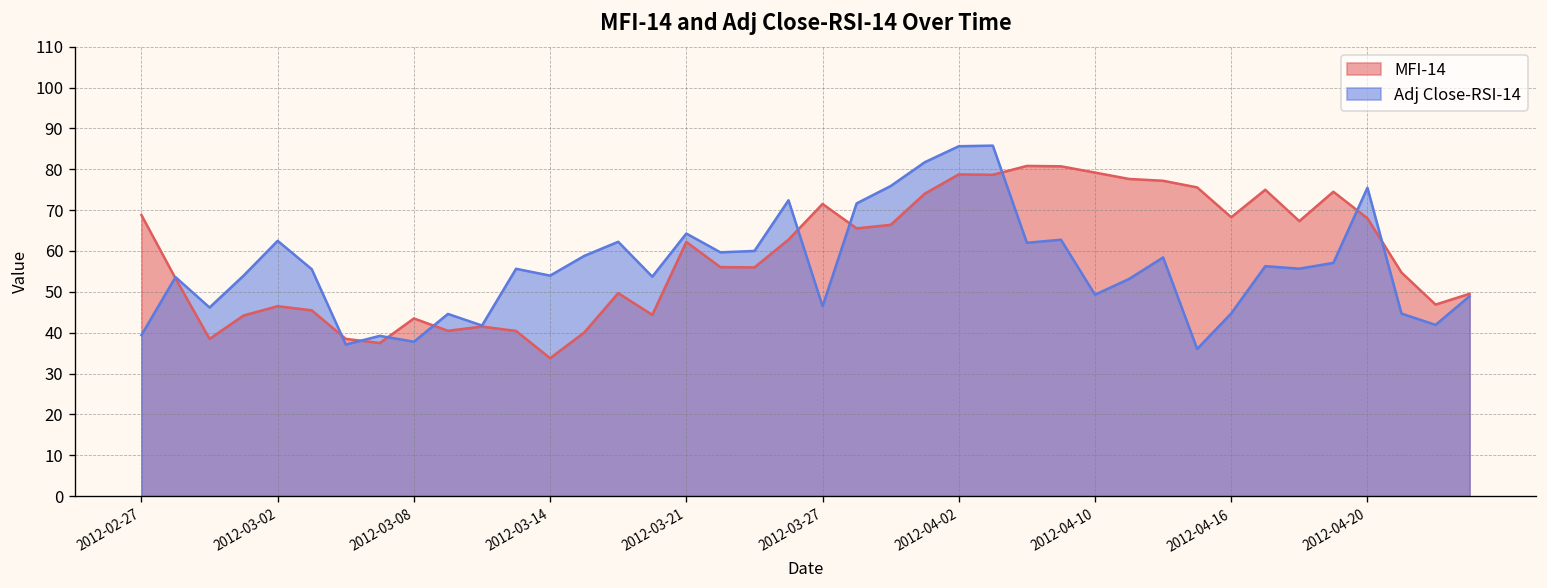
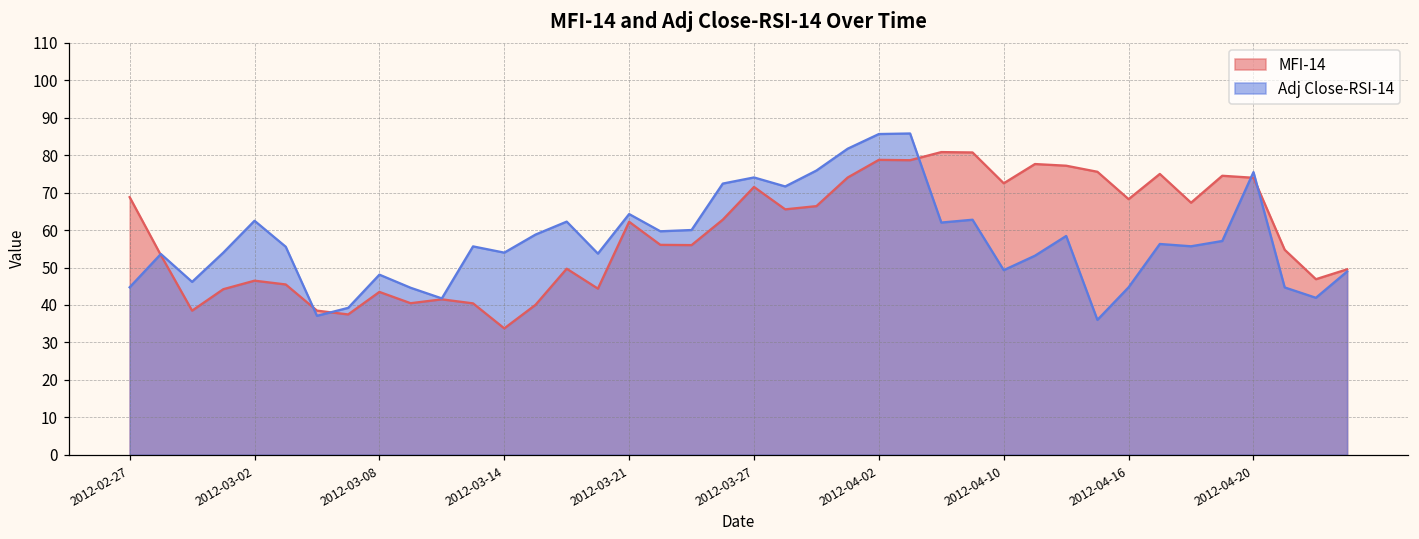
Adj Close-RSI-14, 2012-02-27: 39 -> 45
Adj Close-RSI-14, 2012-03-08: 38 -> 48
Adj Close-RSI-14, 2012-03-27: 46 -> 74
MFI-14, 2012-04-10: 79 -> 72
MFI-14, 2012-04-20: 68 -> 74
